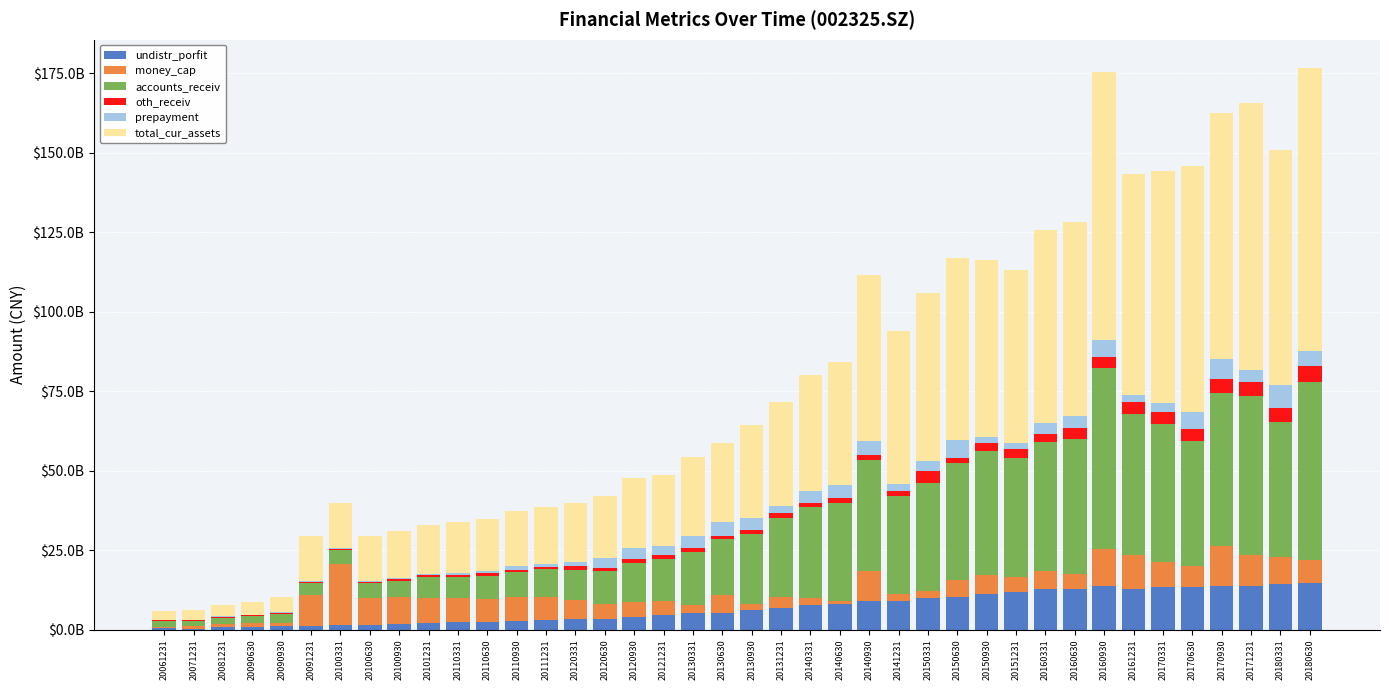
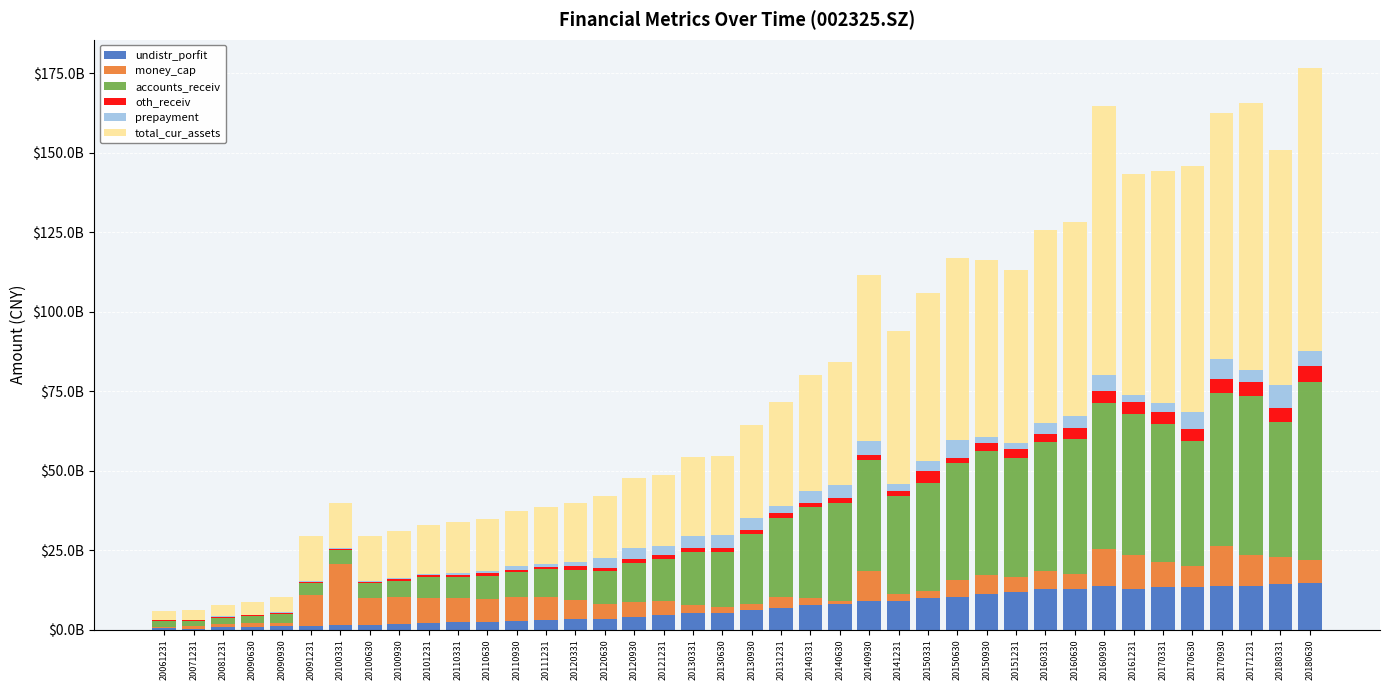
money_cap, 20130630: $6000000000 -> $2000000000
accounts_receiv, 20160930: $57000000000 -> $46000000000
